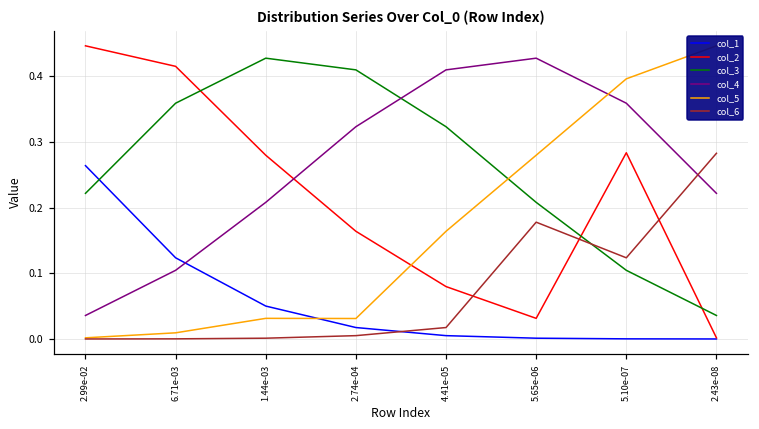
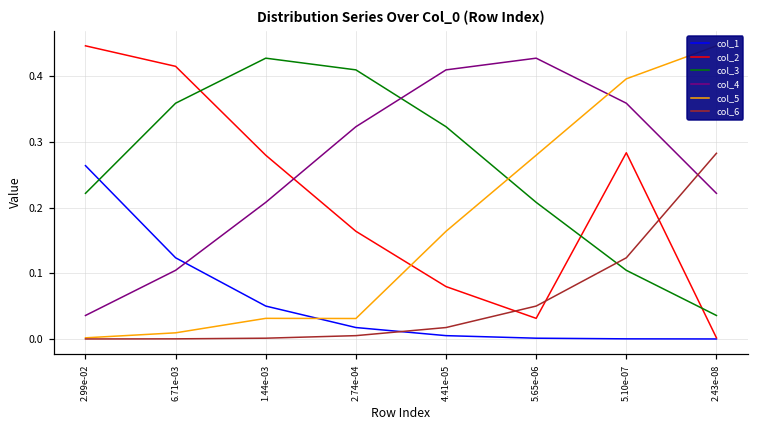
col_6, 5.65e-06: 0.18 -> 0.05
